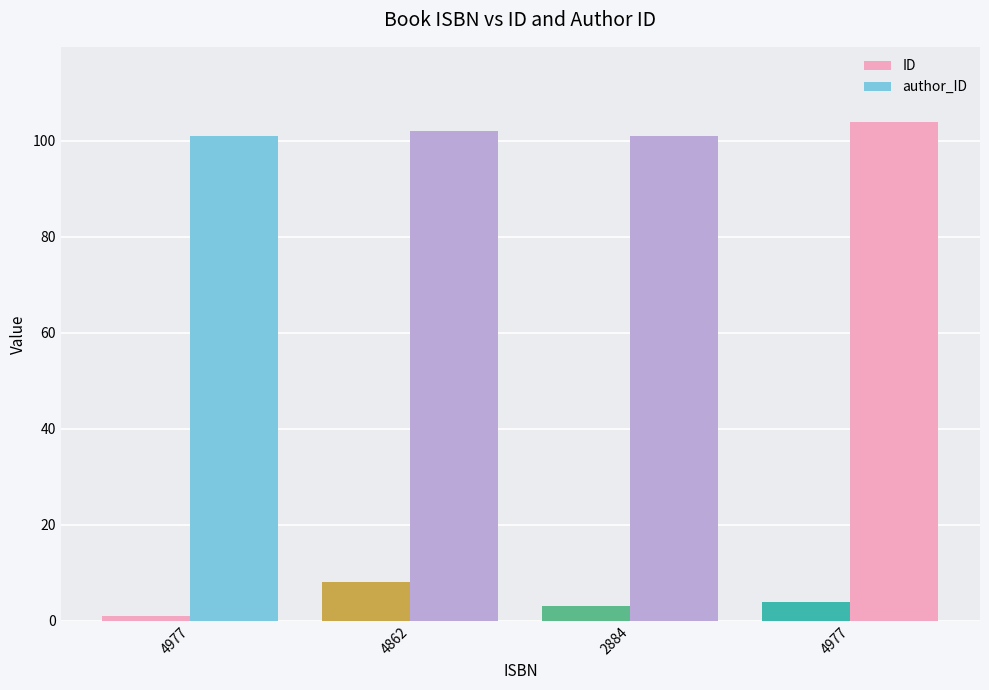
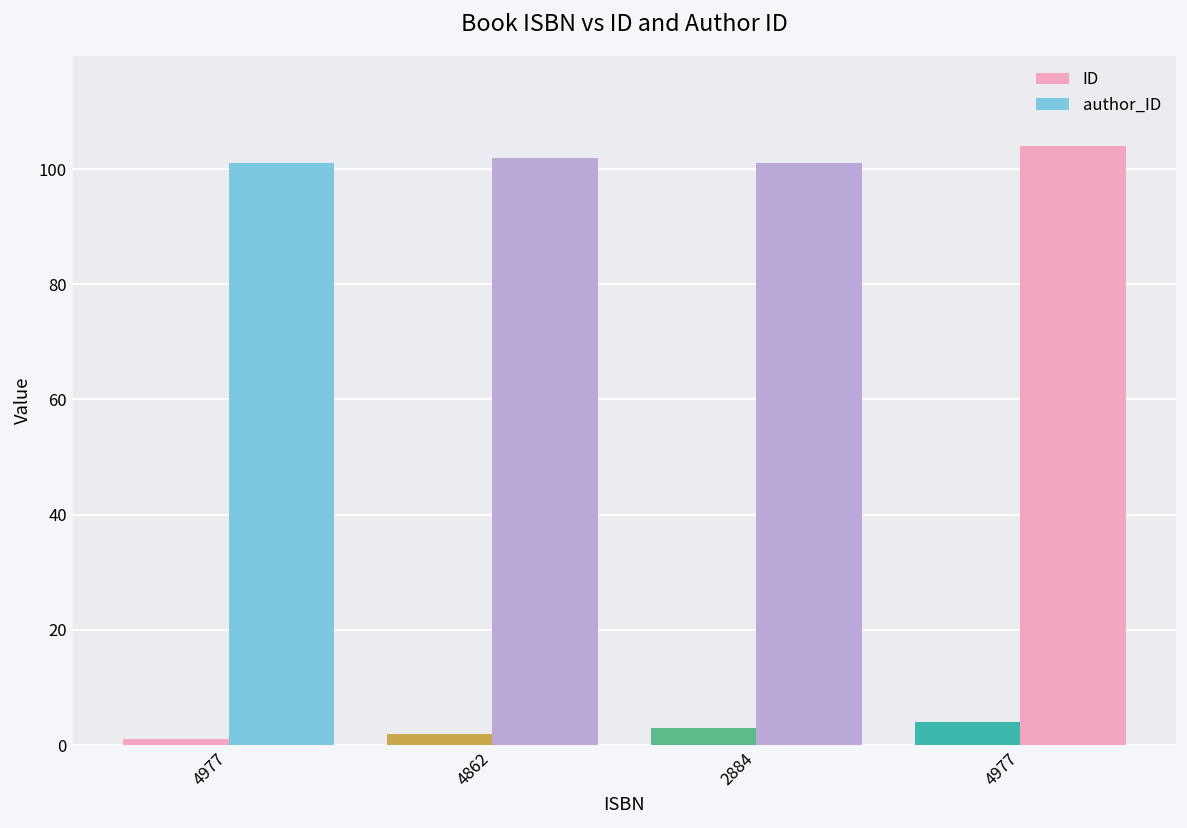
ID, 4862: 8 -> 2
